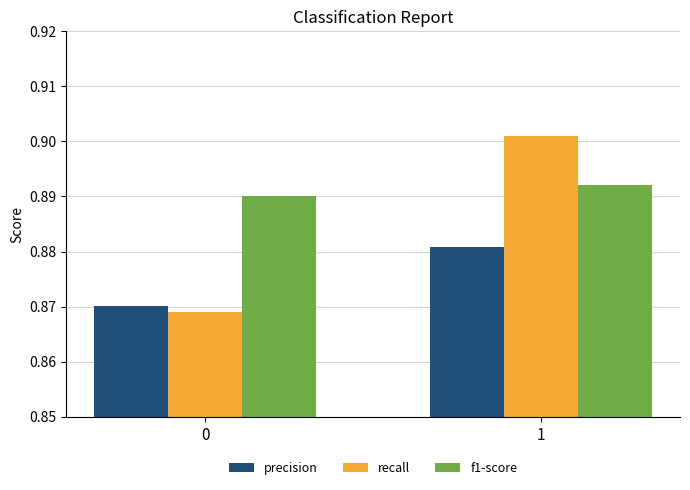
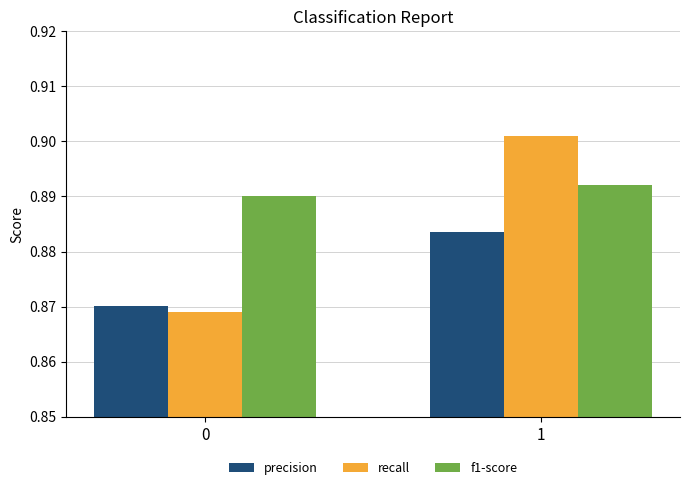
precision, 1: 0.881 -> 0.883
